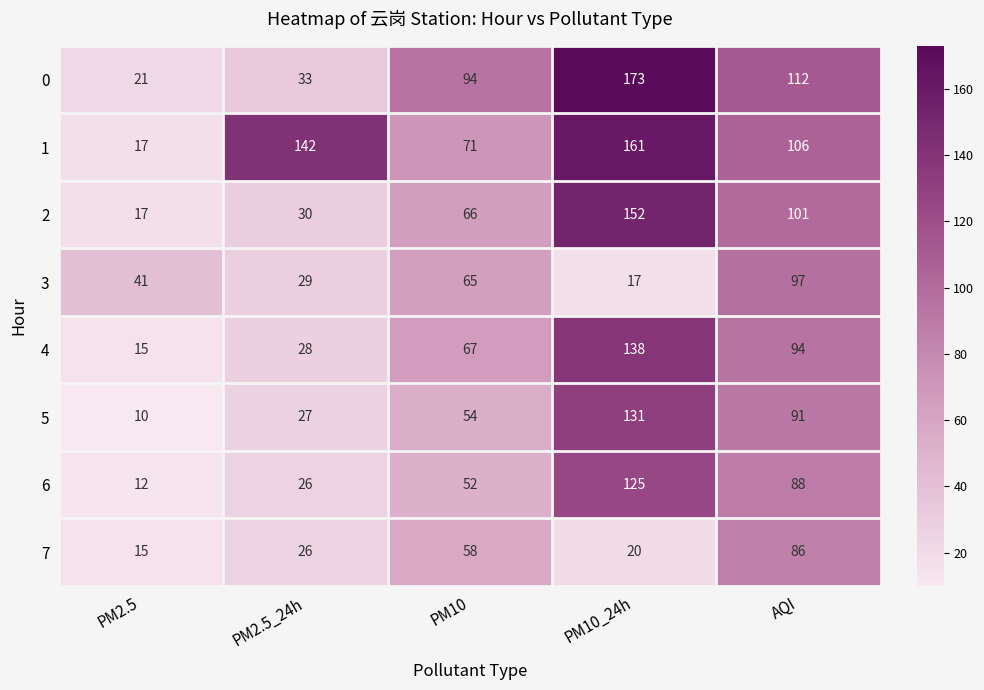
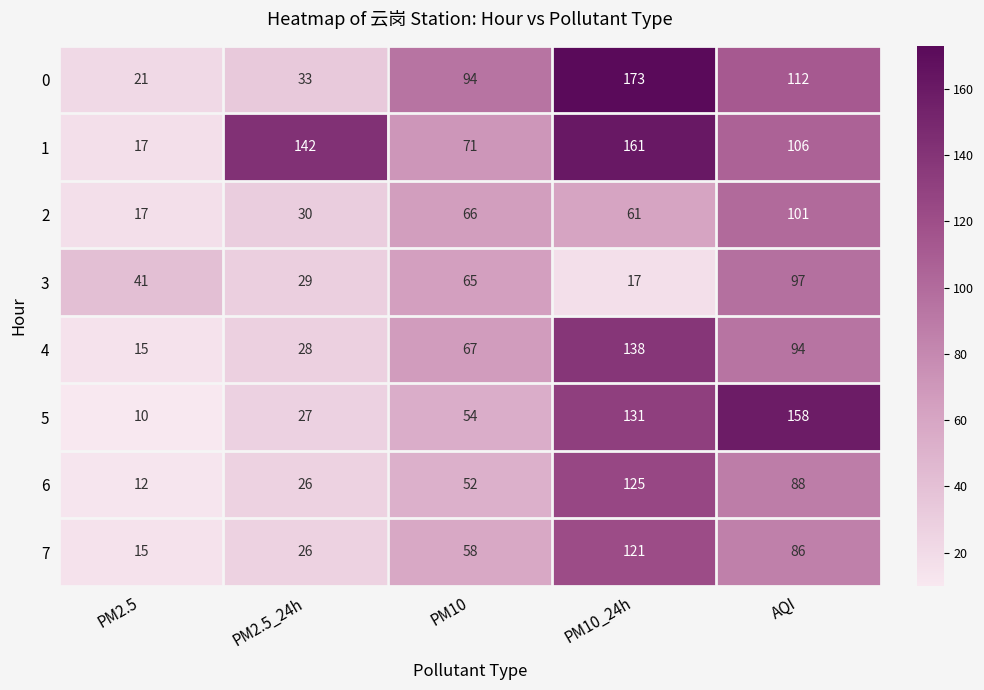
2, PM10_24h: 152 -> 61
5, AQI: 91 -> 158
7, PM10_24h: 20 -> 121
